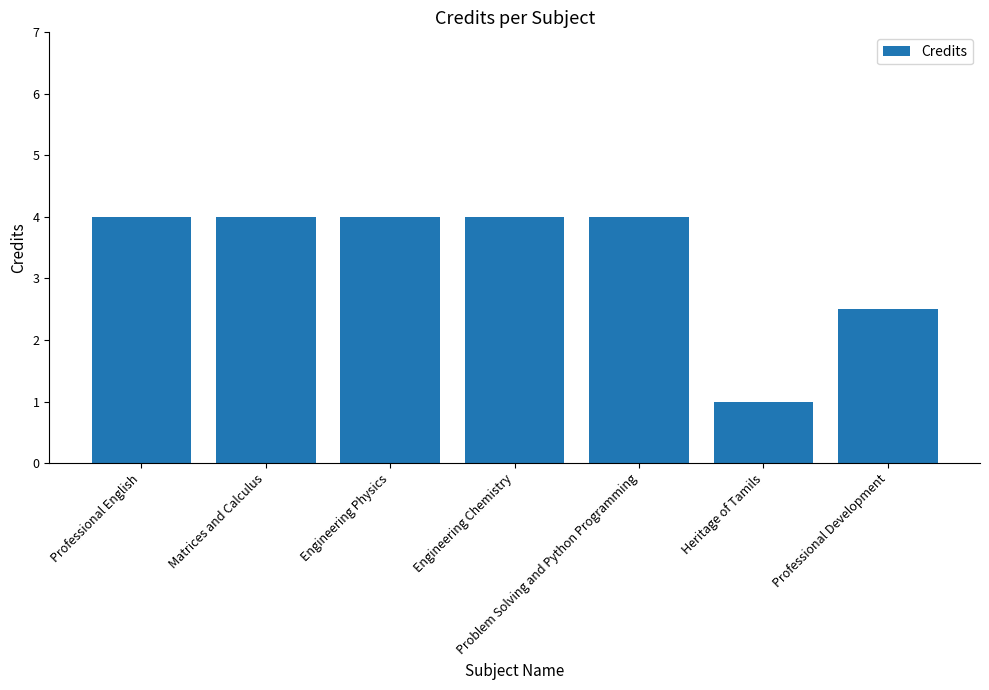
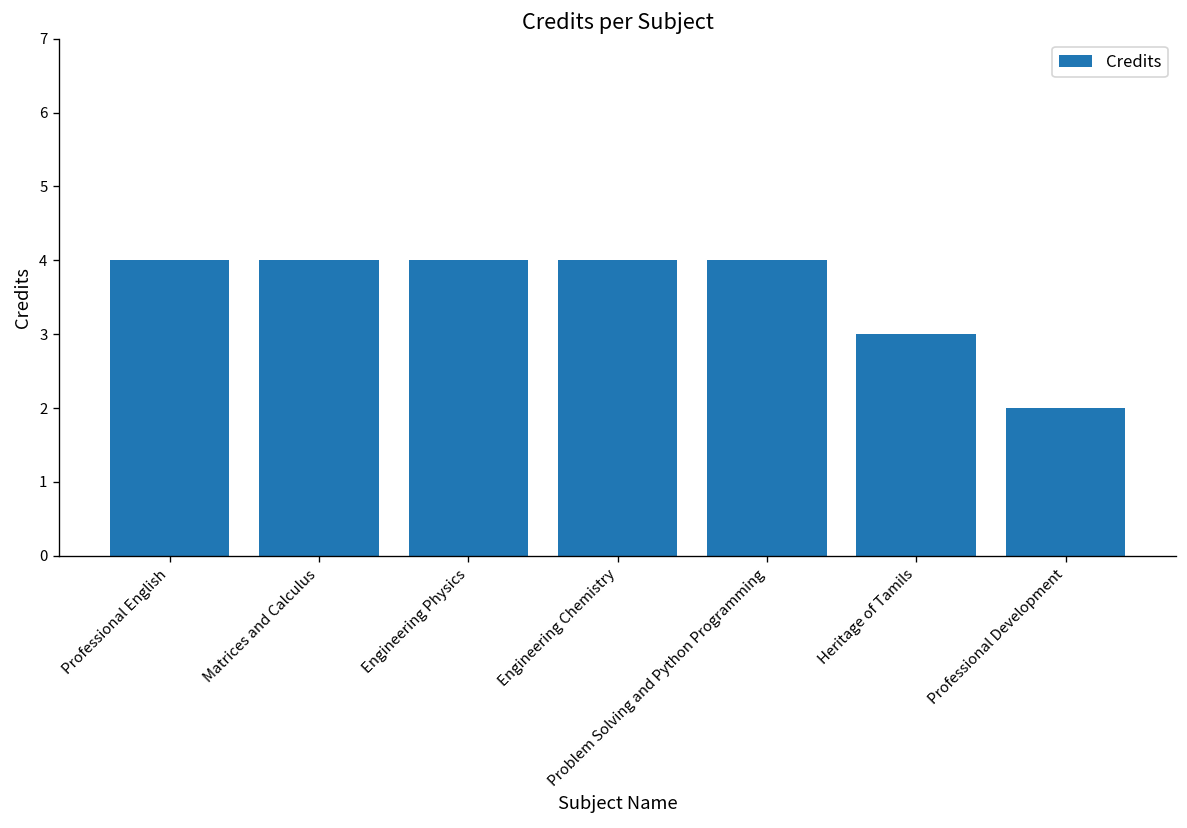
Heritage of Tamils: 1 -> 3
Professional Development: 2.5 -> 2.0
